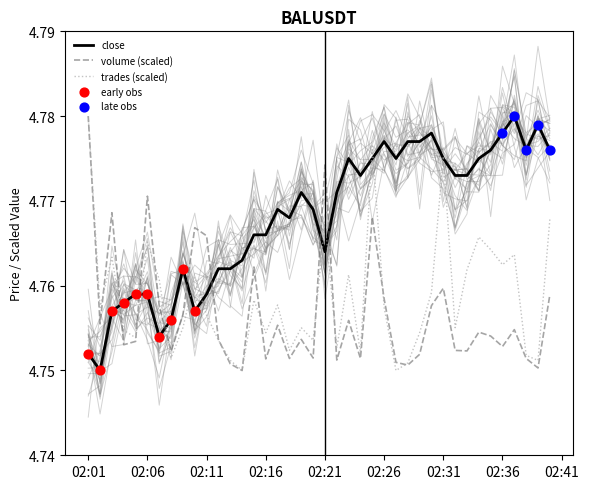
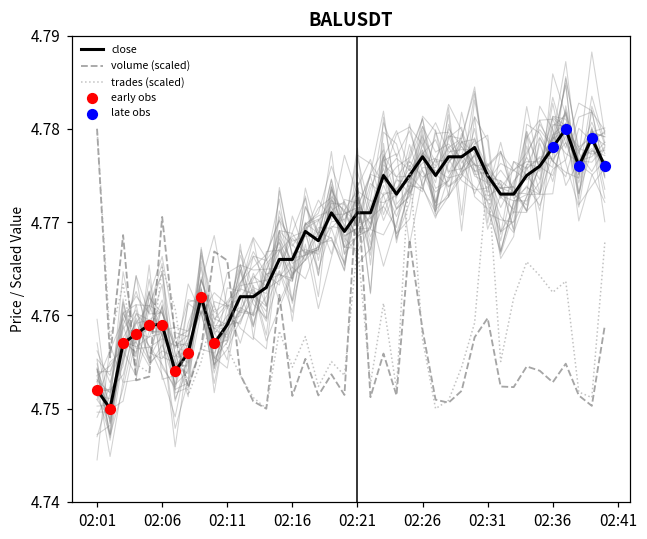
close, 02:21: 4.764 -> 4.771
